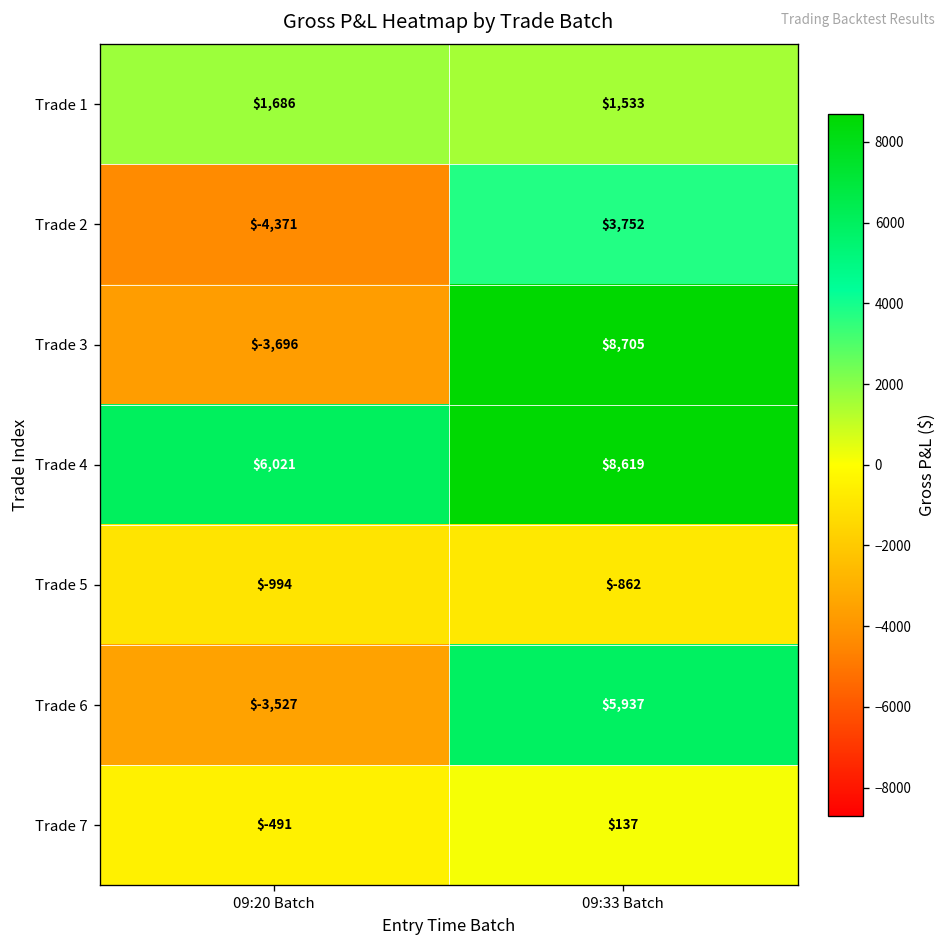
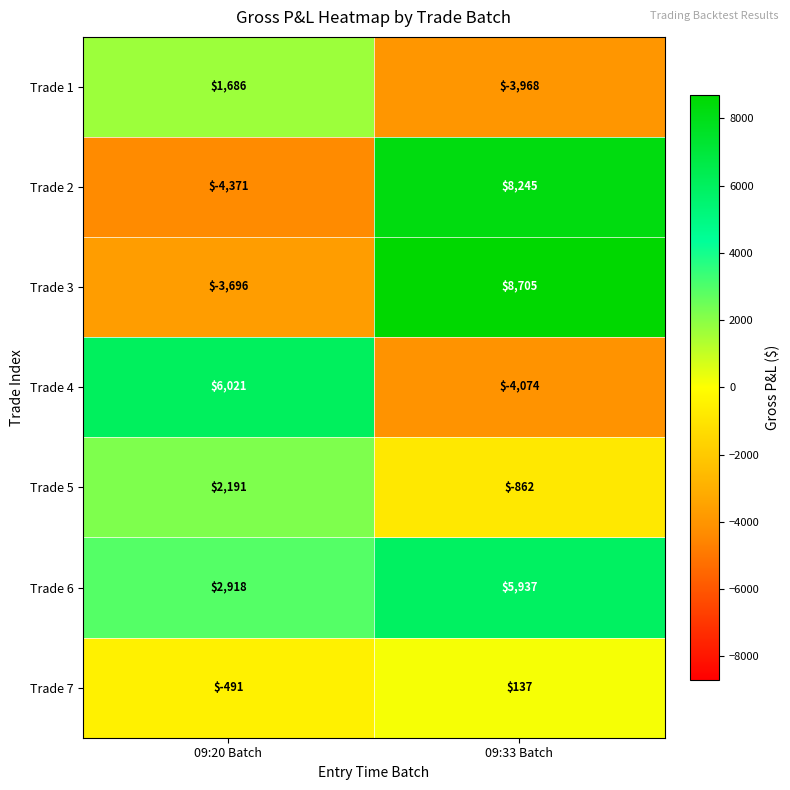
Trade 1, 09:33 Batch: $1,533 -> $-3,968
Trade 2, 09:33 Batch: $3,752 -> $8,245
Trade 4, 09:33 Batch: $8,619 -> $-4,074
Trade 5, 09:20 Batch: $-994 -> $2,191
Trade 6, 09:20 Batch: $-3,527 -> $2,918
